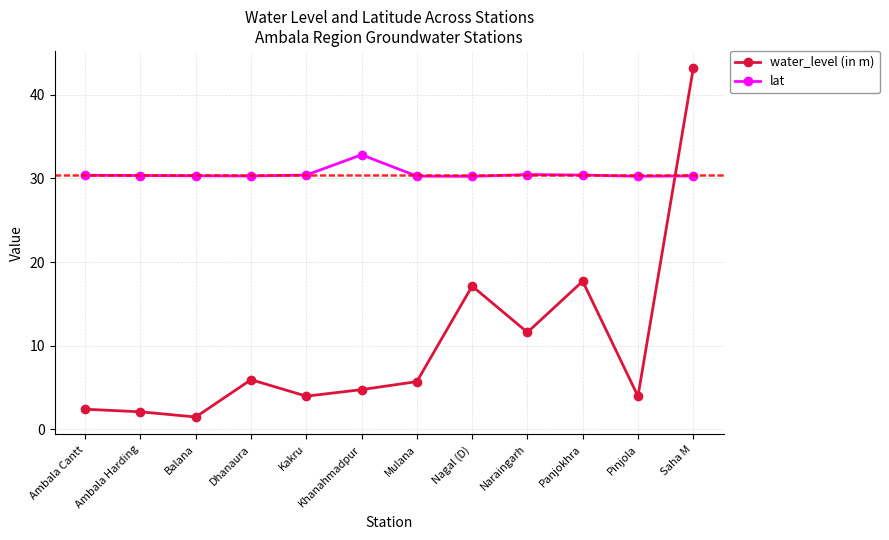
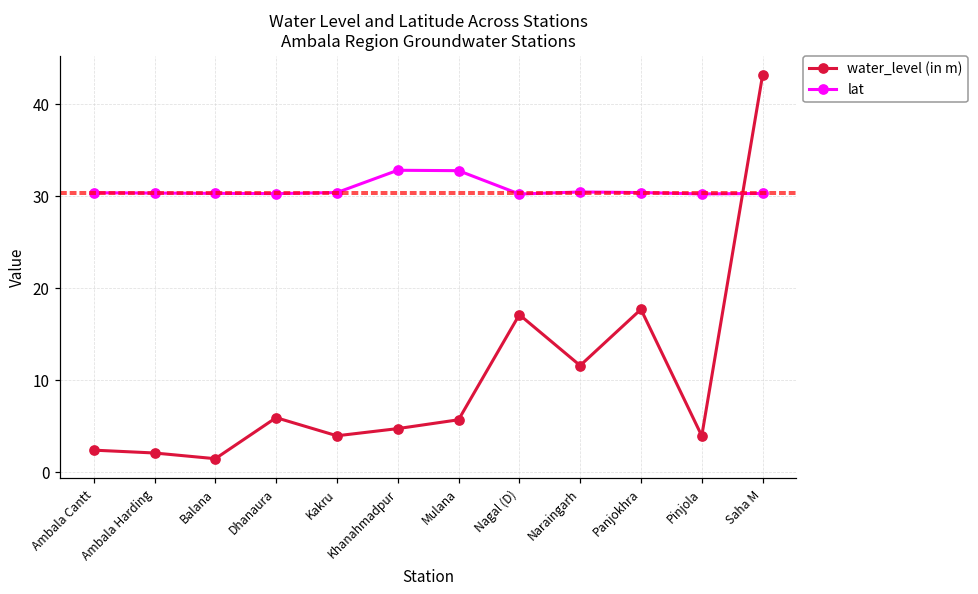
lat, Mulana: 30 -> 33
